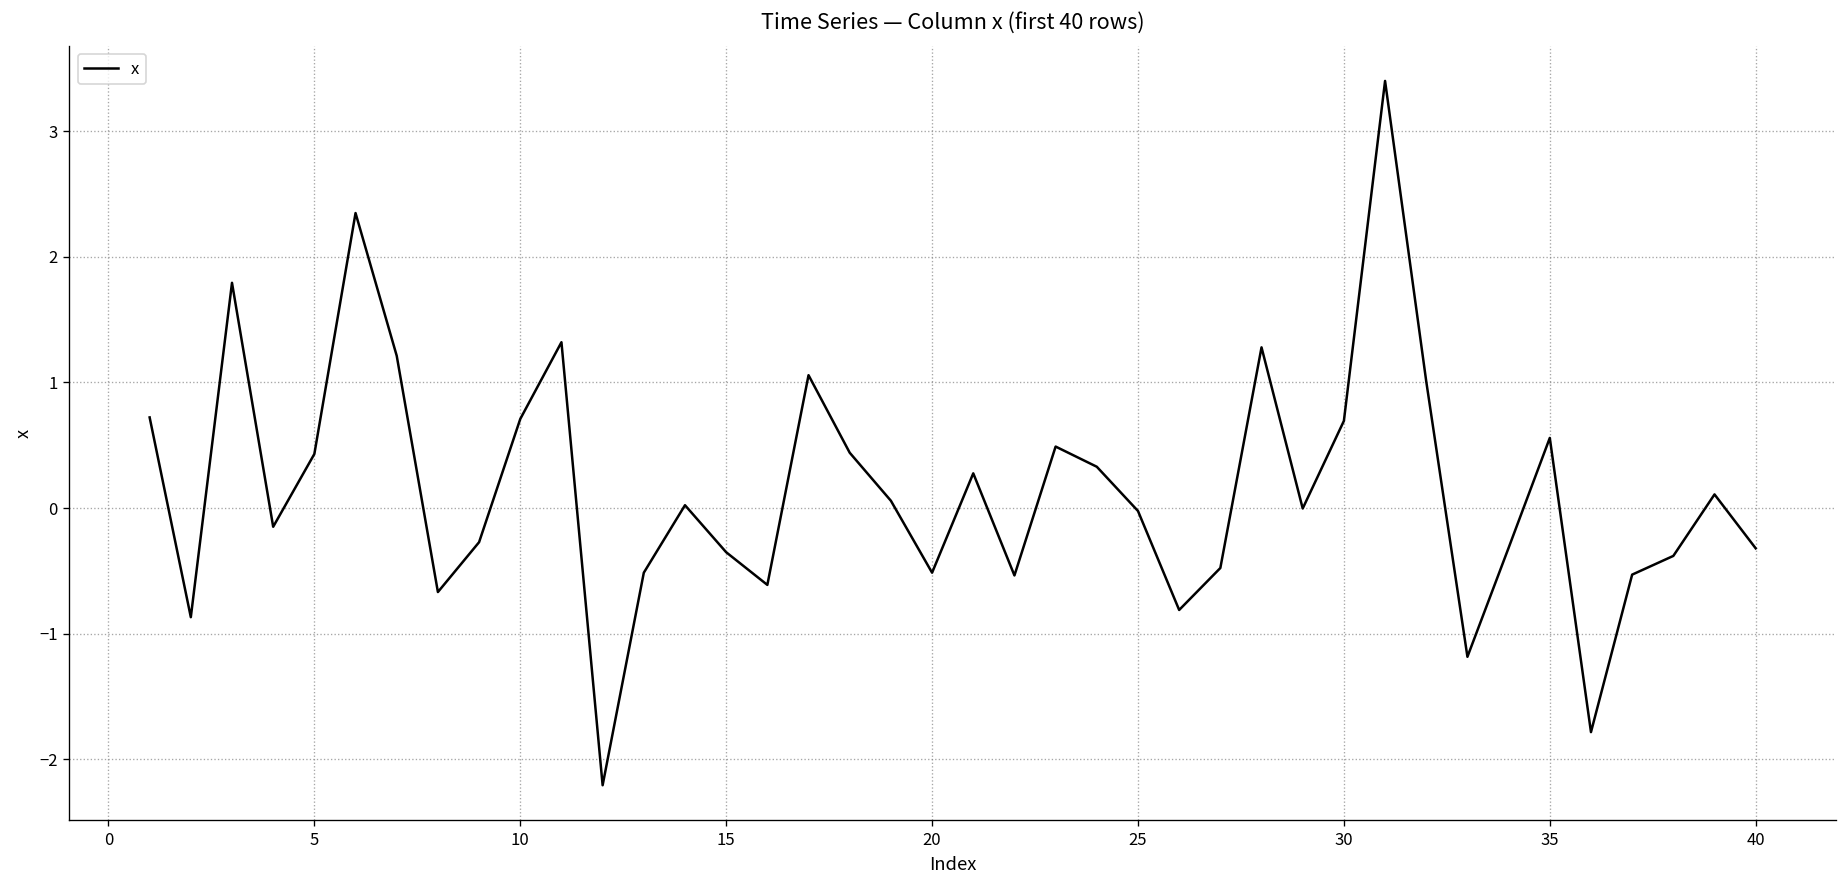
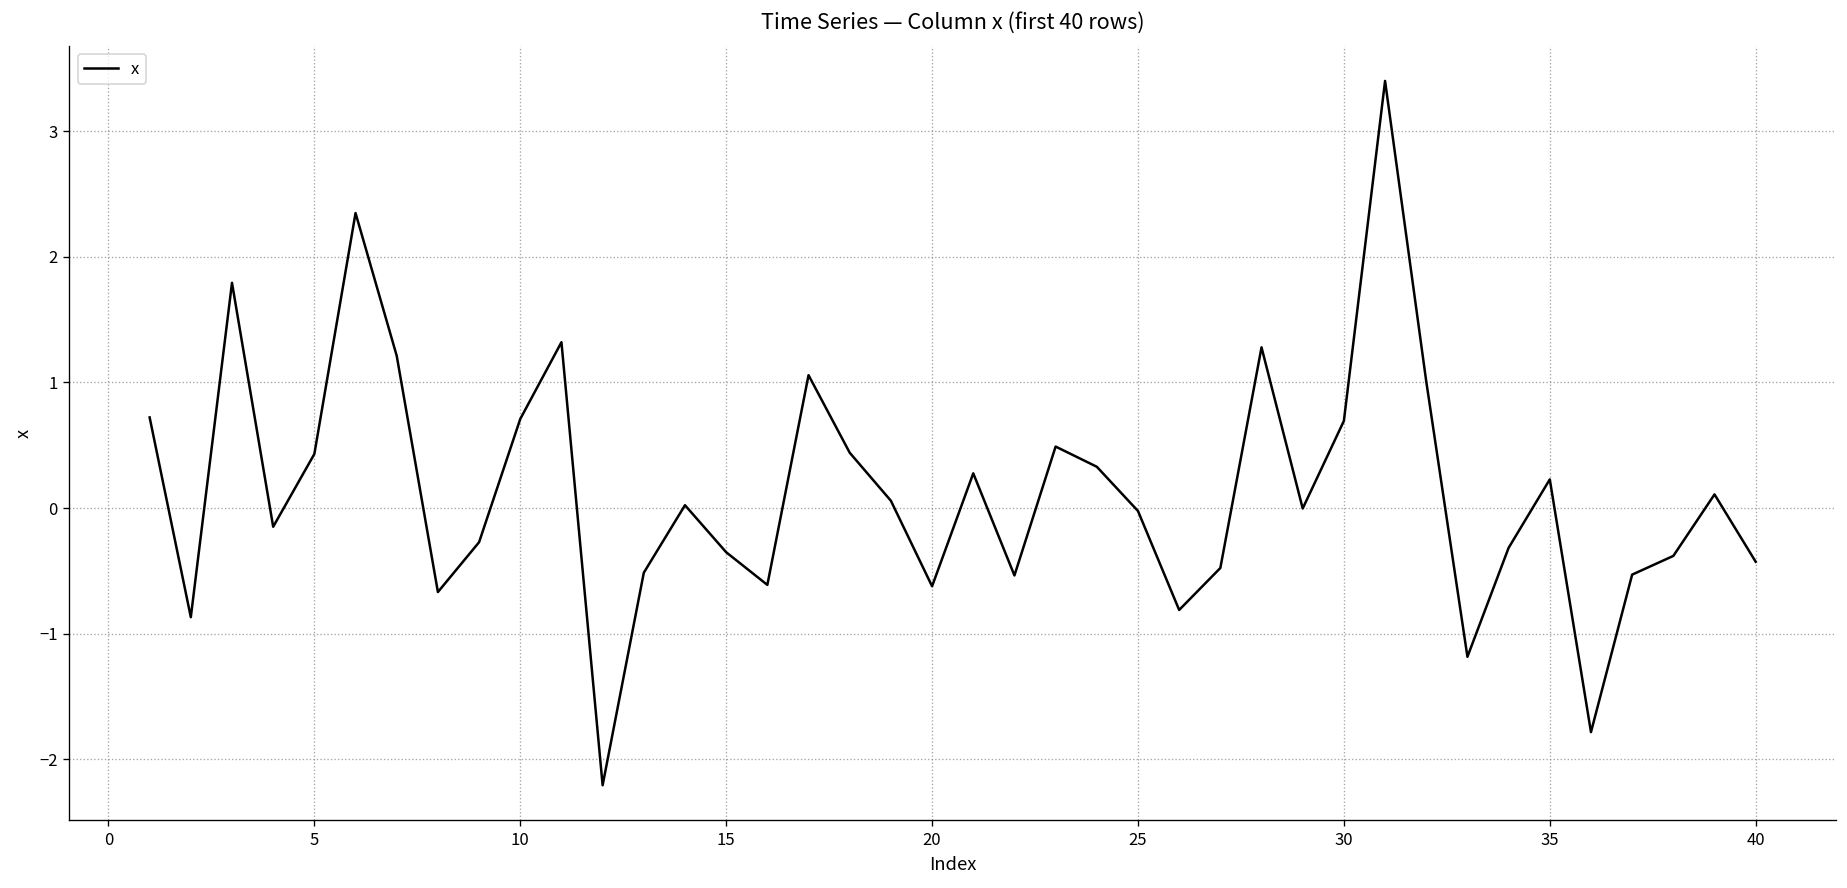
20: -0.52 -> -0.62
35: 0.56 -> 0.23
40: -0.32 -> -0.43
